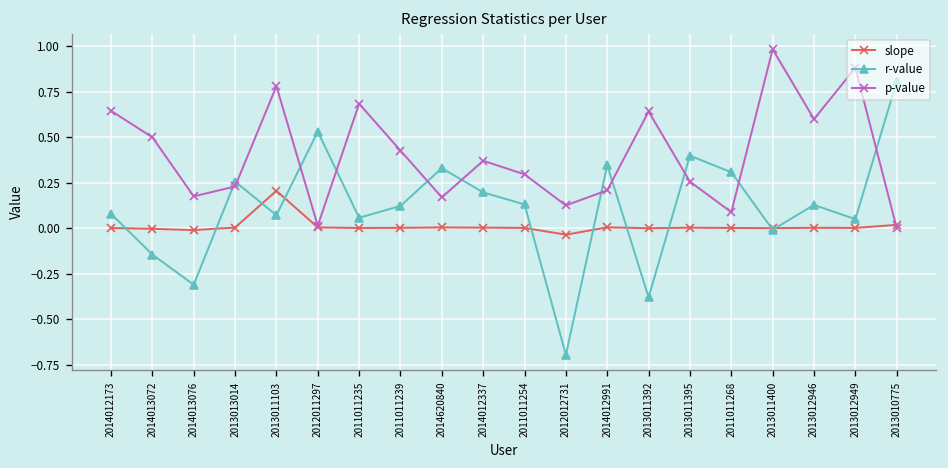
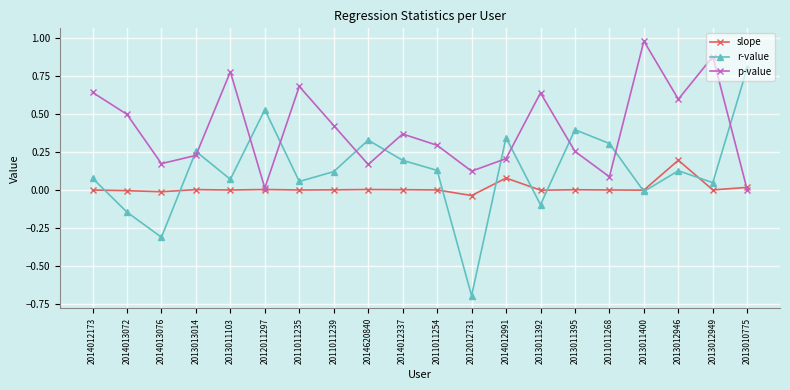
slope, 2013011103: 0.20 -> 0.00
slope, 2014012991: 0.00 -> 0.08
r-value, 2013011392: -0.38 -> -0.10
slope, 2013012946: 0.00 -> 0.20
